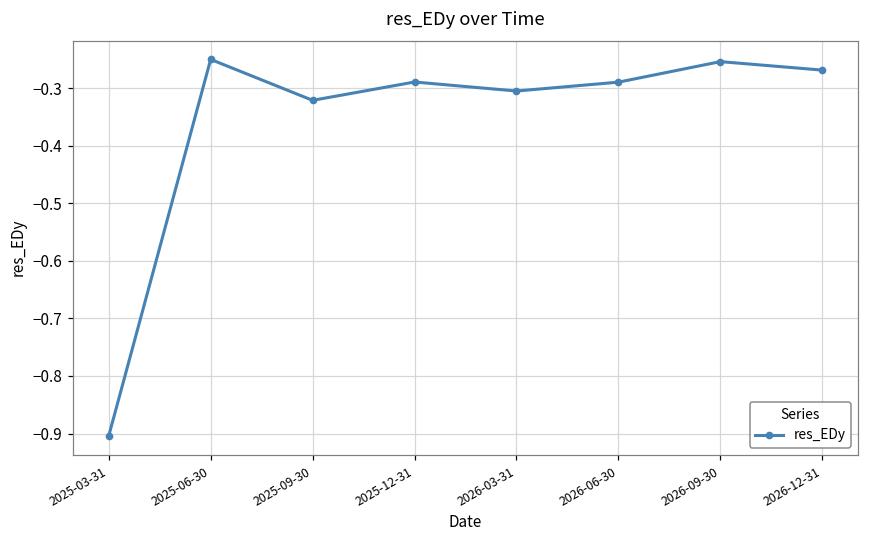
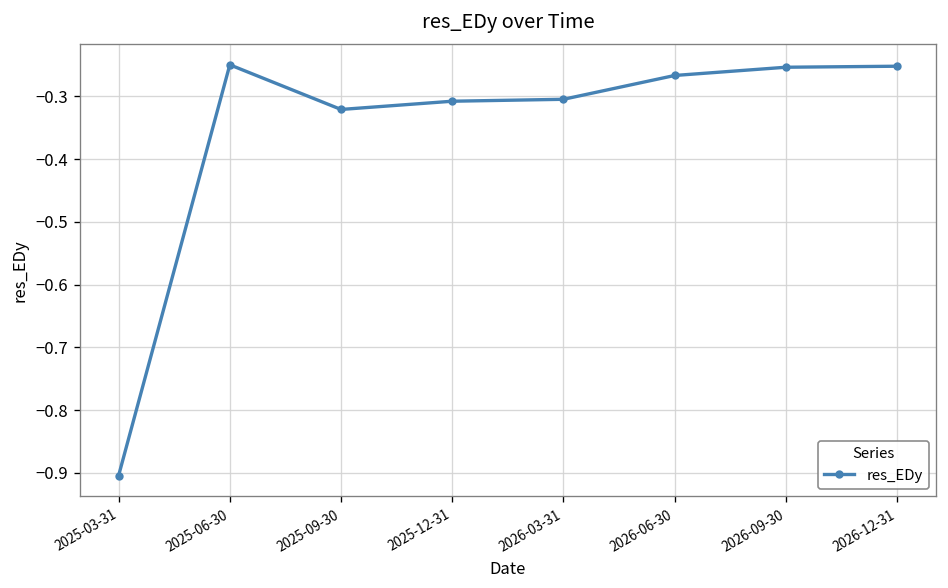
2025-12-31: -0.29 -> -0.31
2026-06-30: -0.29 -> -0.27
2026-12-31: -0.27 -> -0.25
